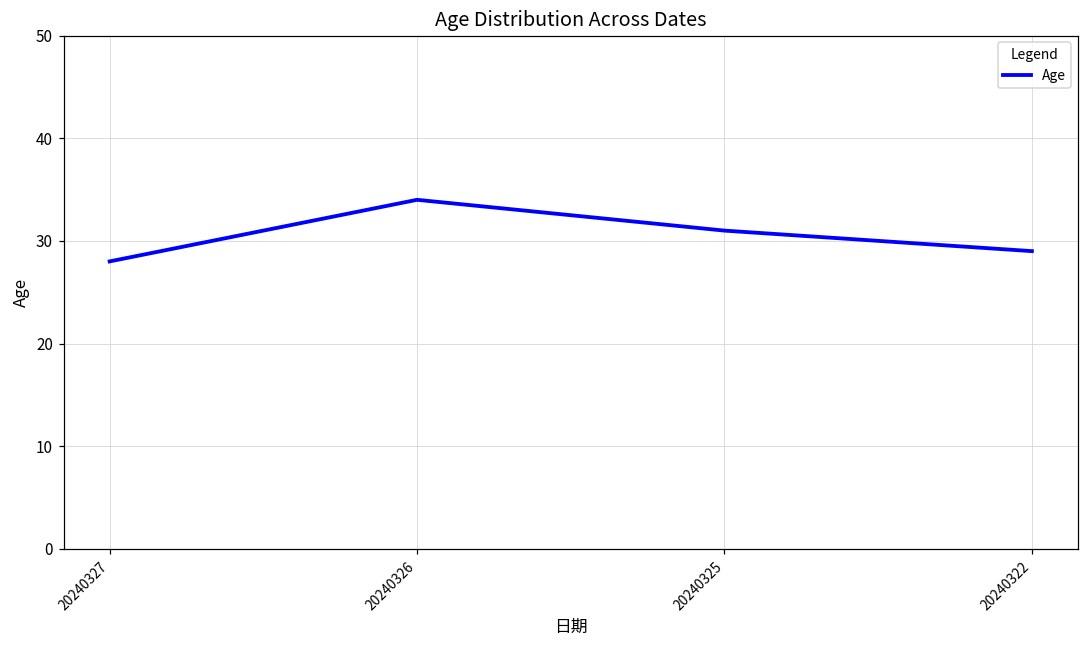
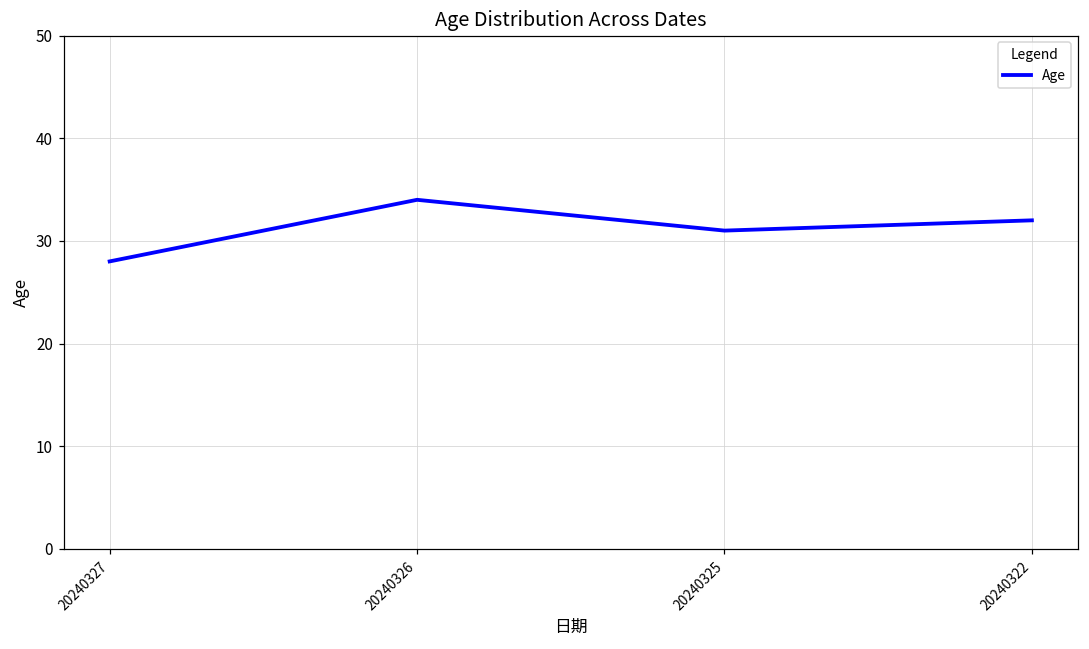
20240322: 29 -> 32
